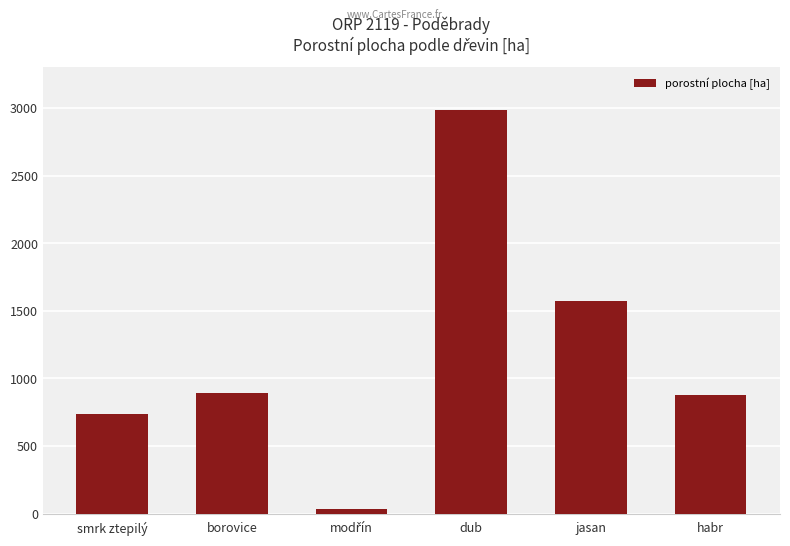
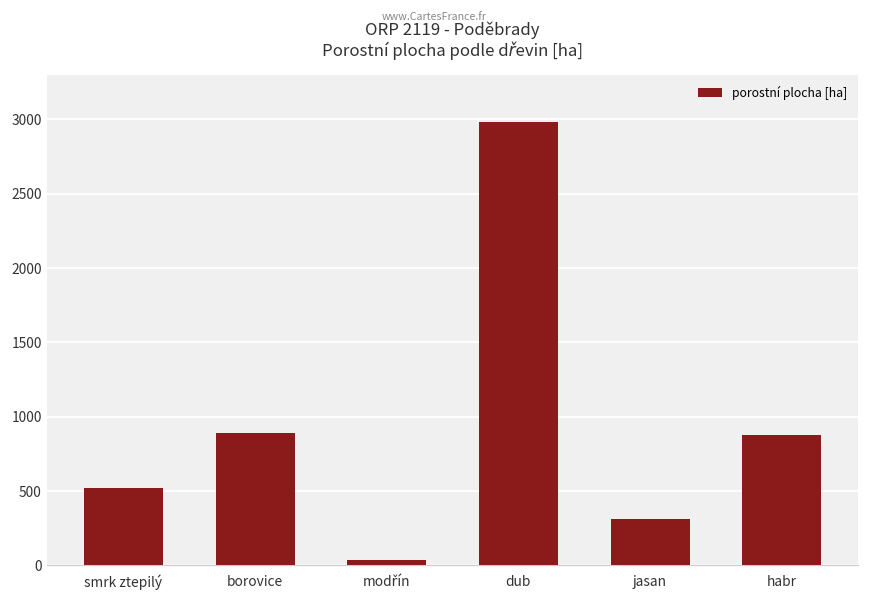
smrk ztepilý: 730 -> 520
jasan: 1570 -> 310
